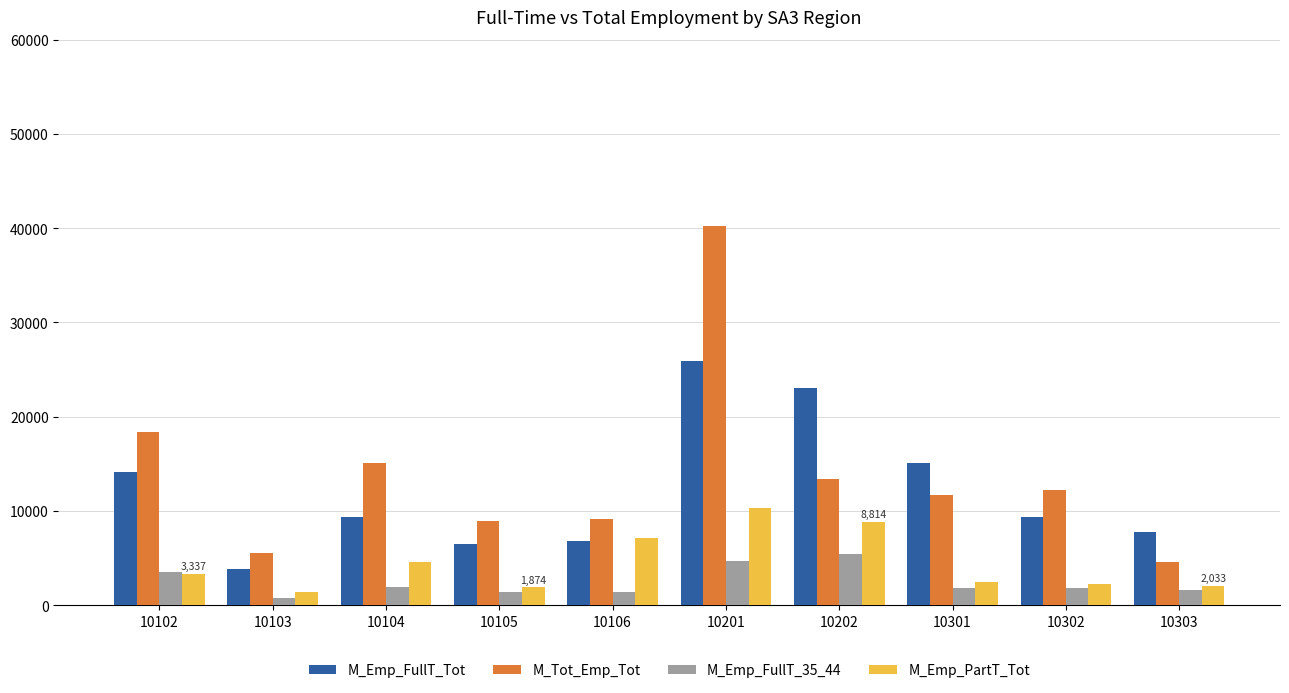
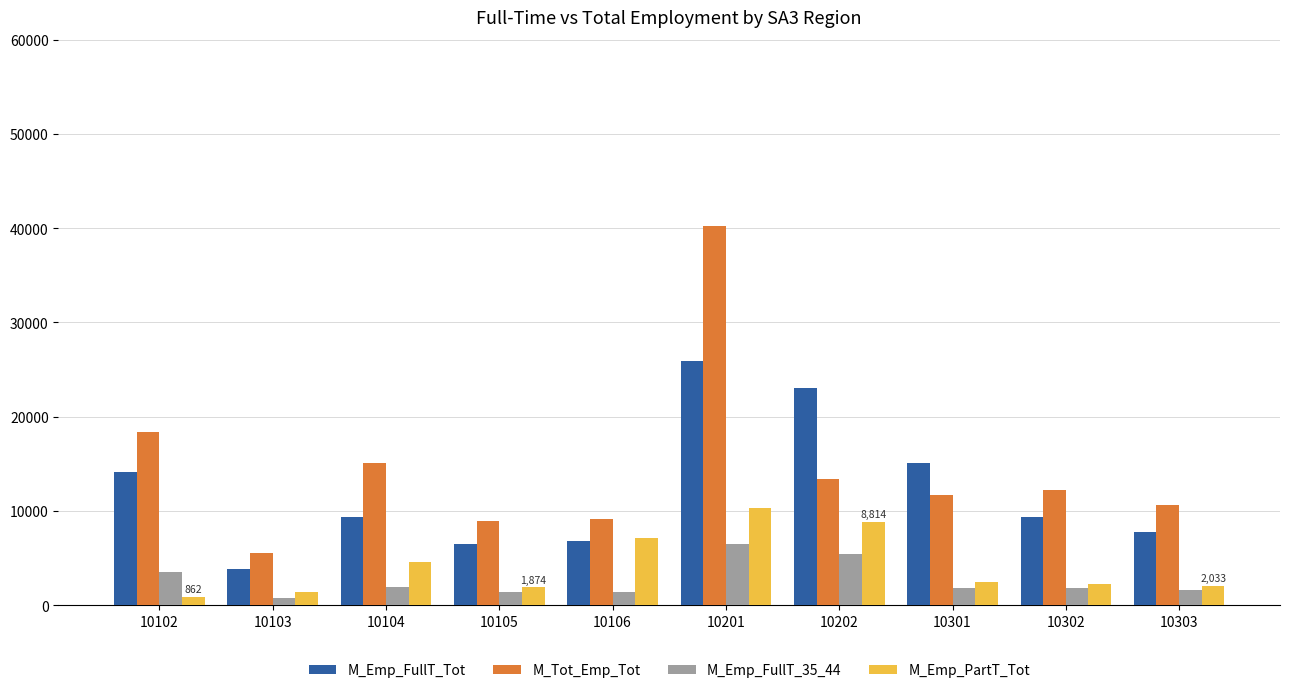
M_Emp_PartT_Tot, 10102: 3,337 -> 862
M_Emp_FullT_35_44, 10201: 5000 -> 6000
M_Tot_Emp_Tot, 10303: 5000 -> 11000
